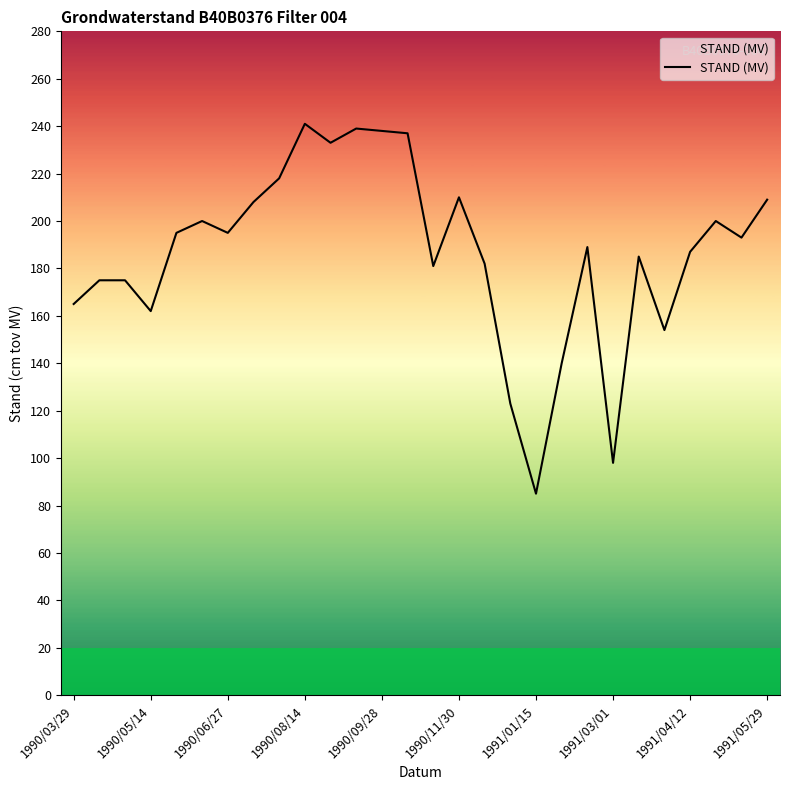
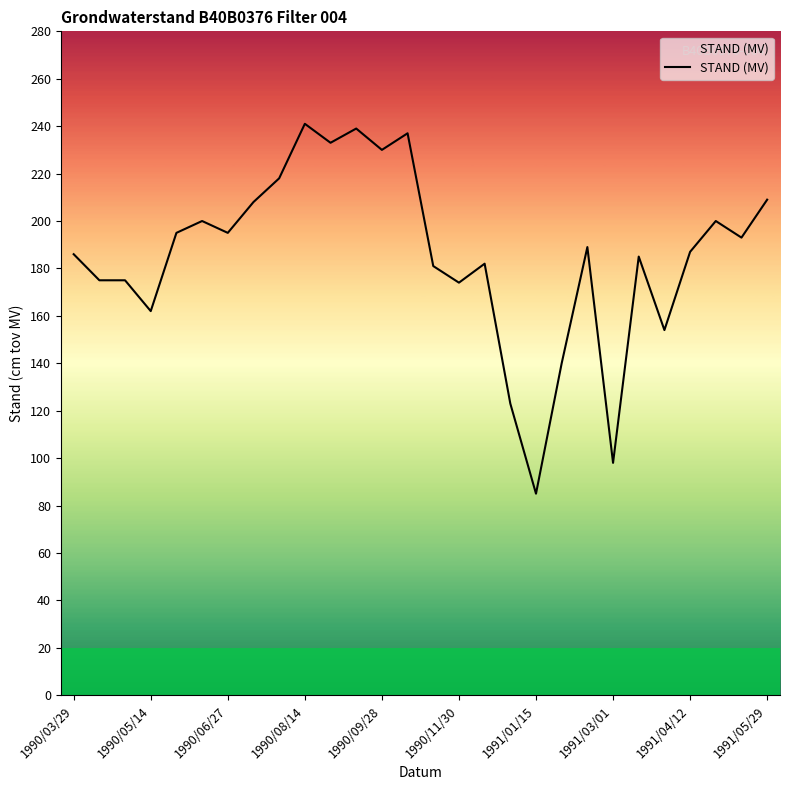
1990/03/29: 165 -> 186
1990/09/28: 238 -> 230
1990/11/30: 210 -> 174
